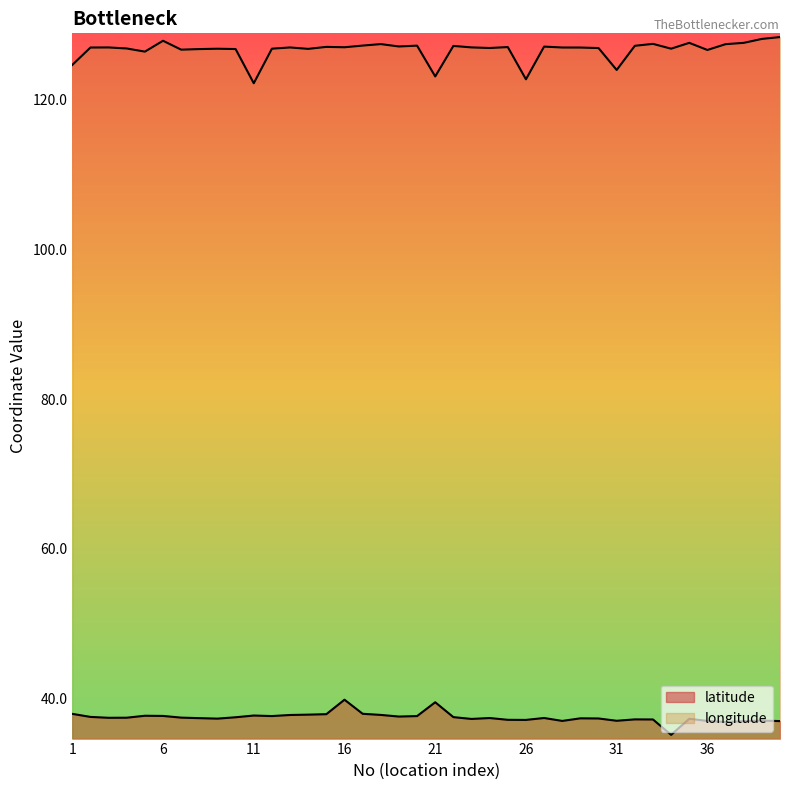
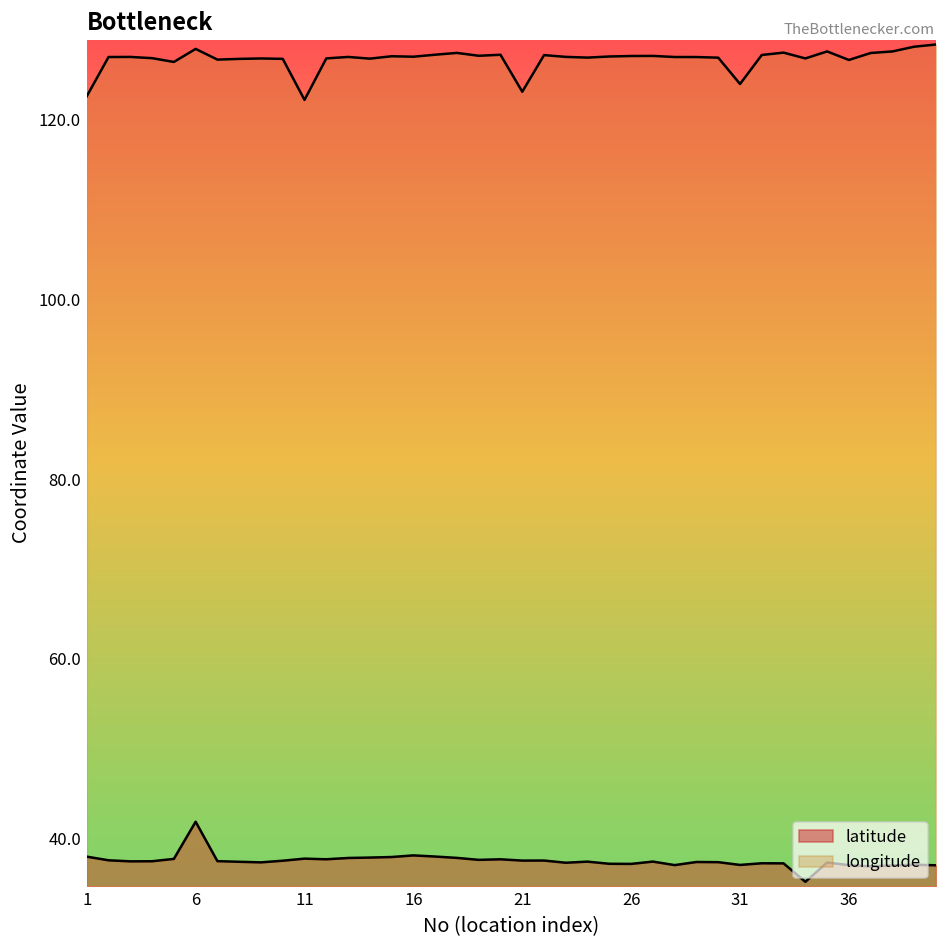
longitude, 1: 125 -> 123
latitude, 6: 38 -> 42
latitude, 16: 40 -> 38
latitude, 21: 40 -> 38
longitude, 26: 123 -> 127
